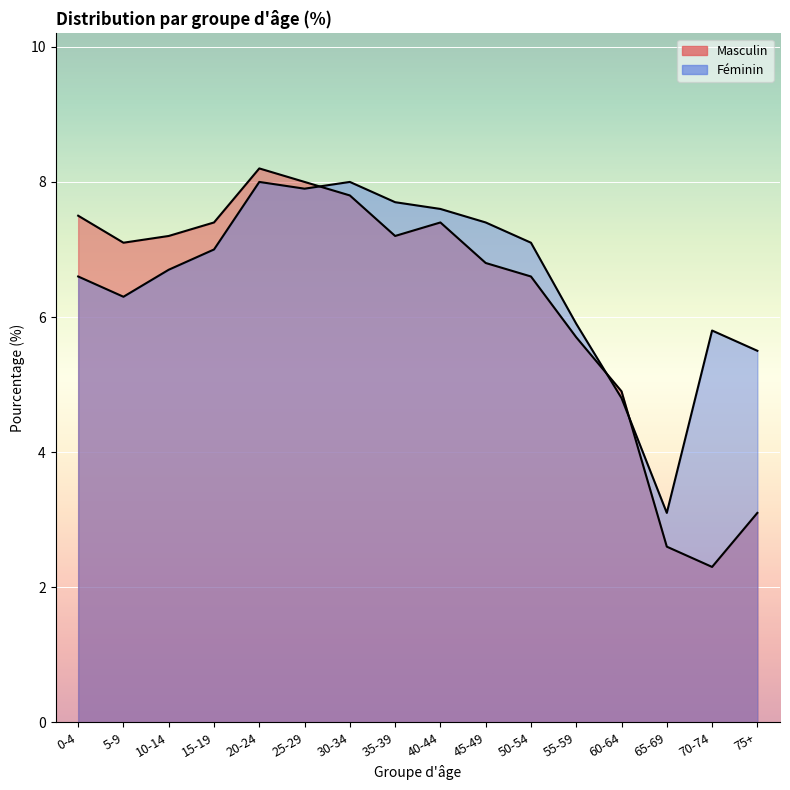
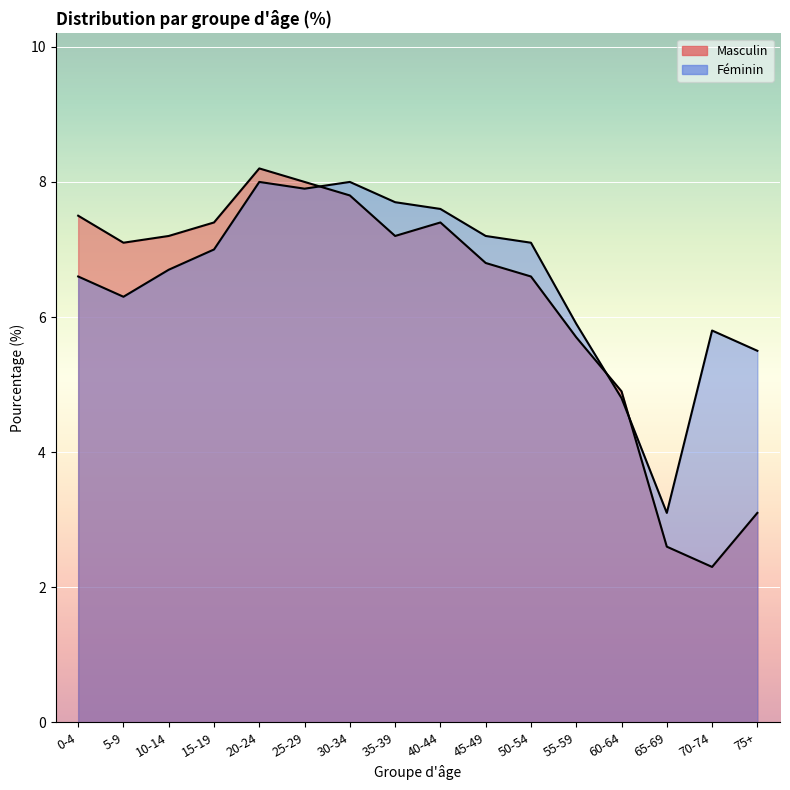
Féminin, 45-49: 7.4 -> 7.2
